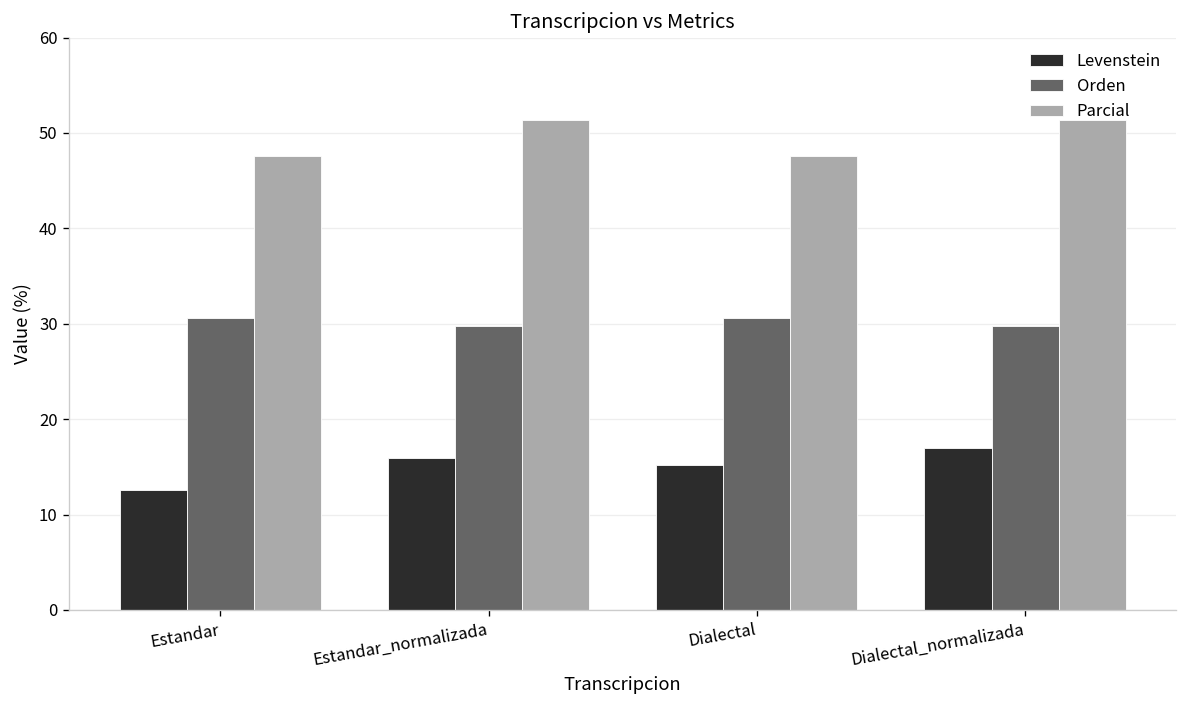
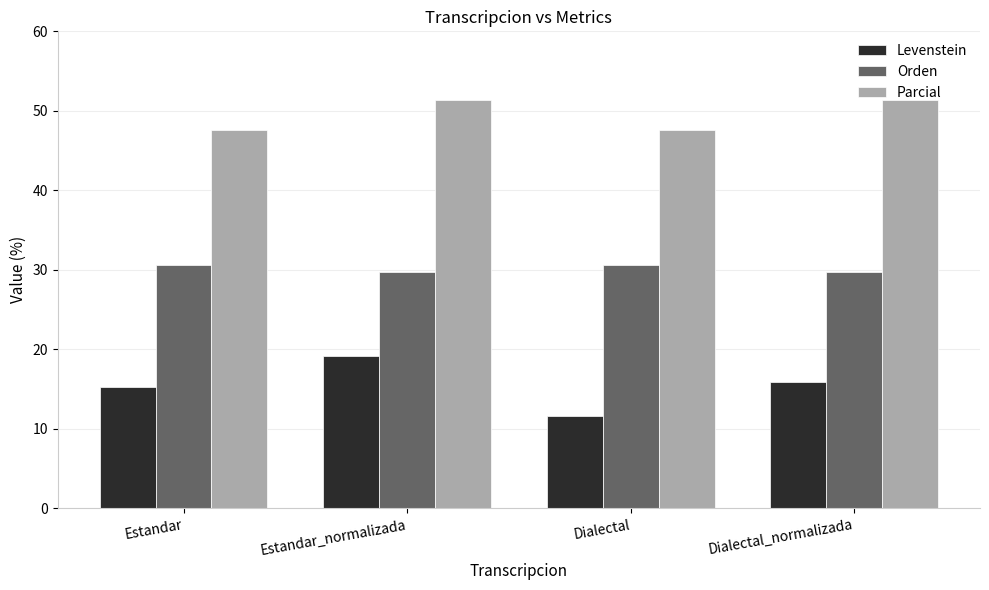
Levenstein, Estandar: 13 -> 15
Levenstein, Estandar_normalizada: 16 -> 19
Levenstein, Dialectal: 15 -> 12
Levenstein, Dialectal_normalizada: 17 -> 16
